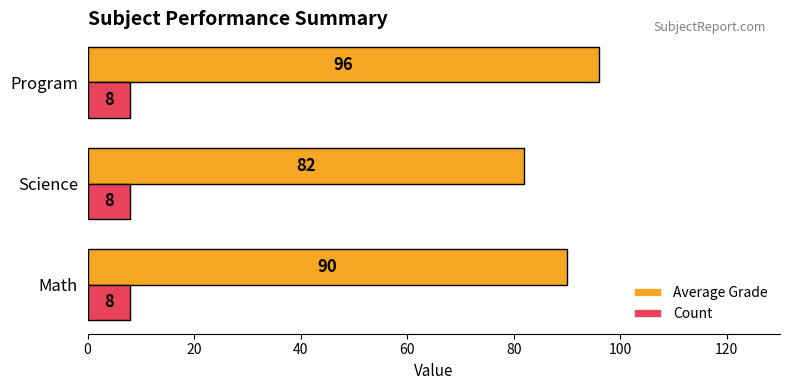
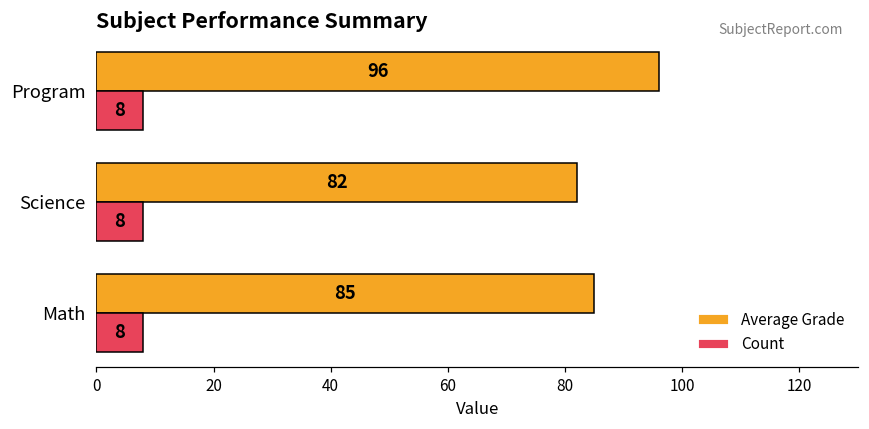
Average Grade, Math: 90 -> 85
